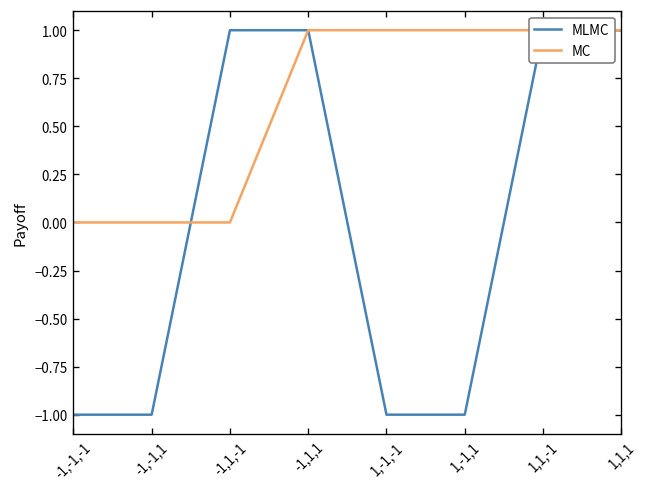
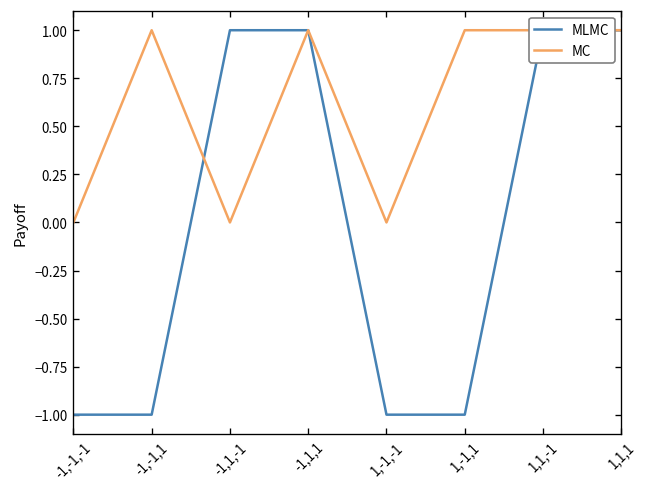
MC, -1,-1,1: 0 -> 1
MC, 1,-1,-1: 1 -> 0
